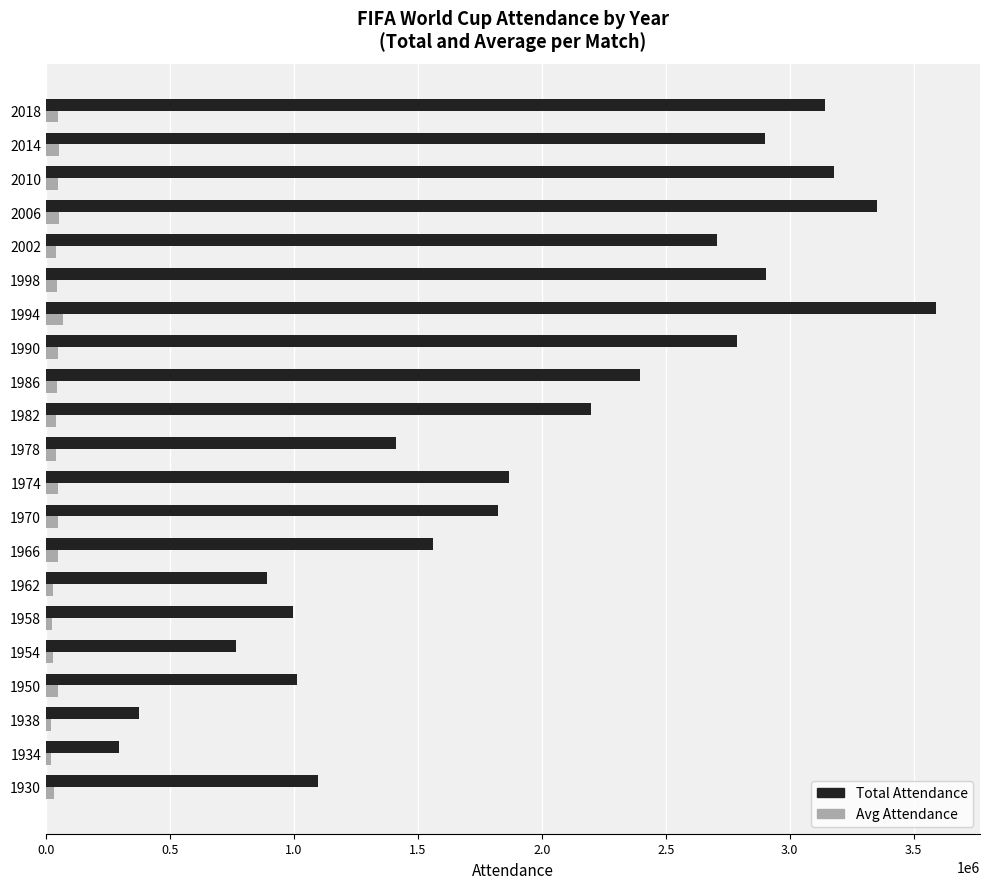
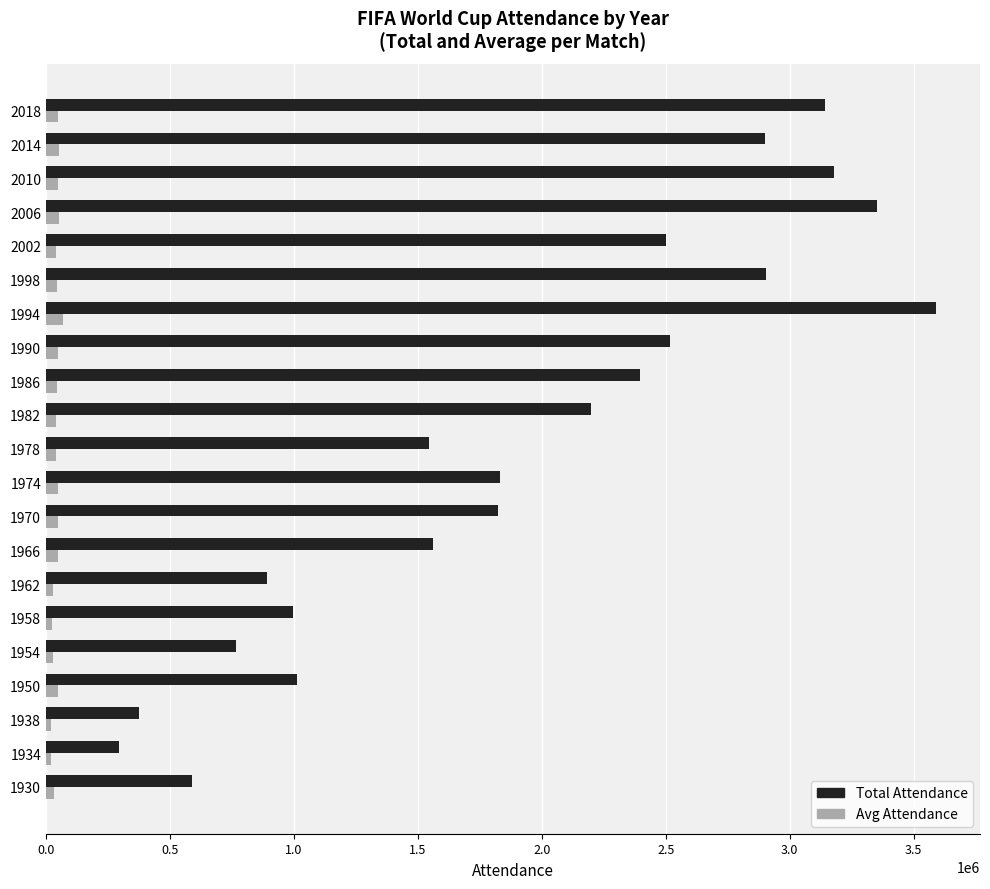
Total Attendance, 2002: 2710000 -> 2500000
Total Attendance, 1990: 2790000 -> 2520000
Total Attendance, 1978: 1410000 -> 1550000
Total Attendance, 1974: 1870000 -> 1830000
Total Attendance, 1930: 1100000 -> 590000
